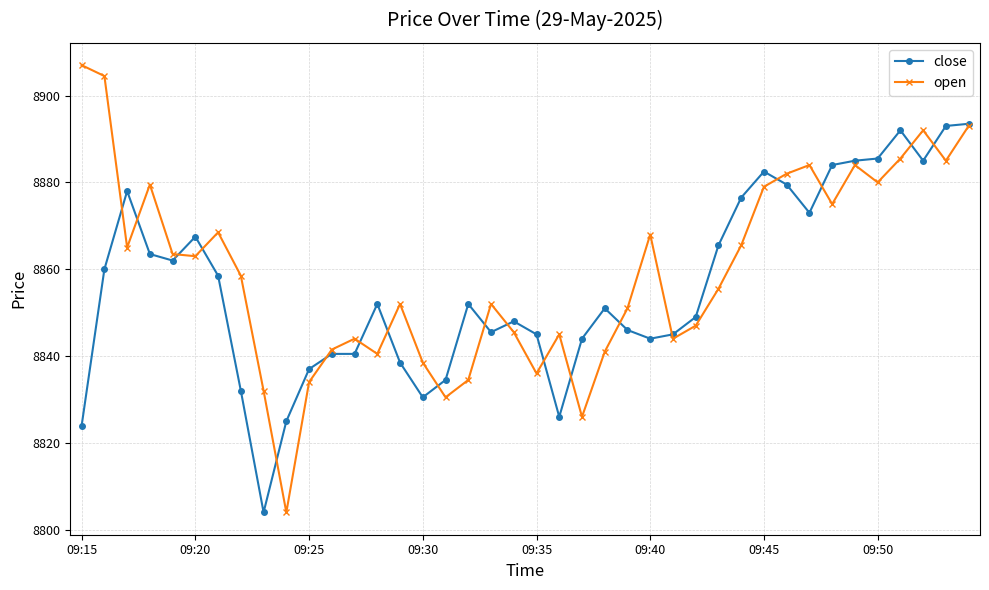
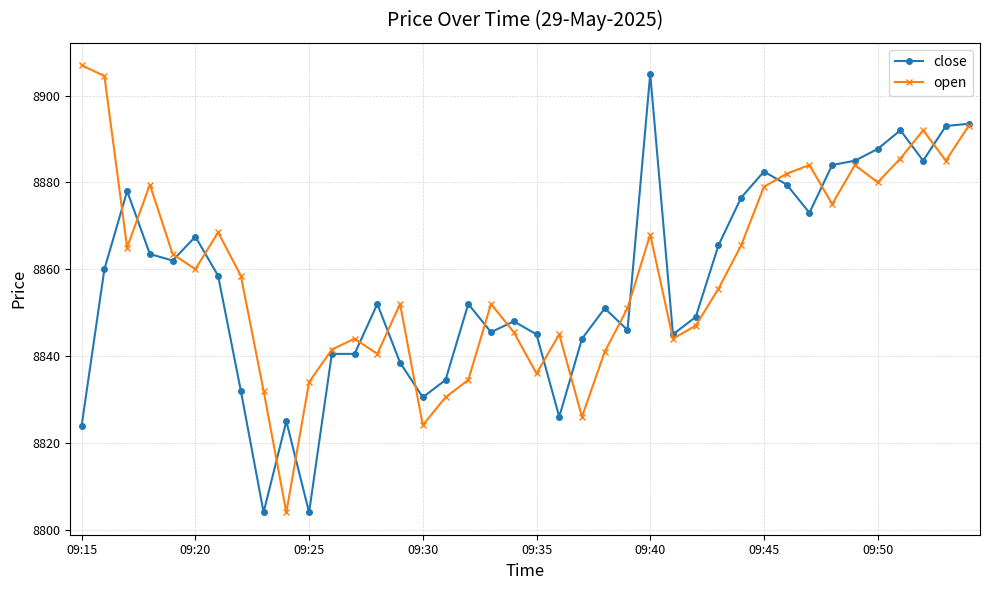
open, 09:20: 8863 -> 8860
close, 09:25: 8837 -> 8804
open, 09:30: 8839 -> 8824
close, 09:40: 8844 -> 8905
close, 09:50: 8886 -> 8888
